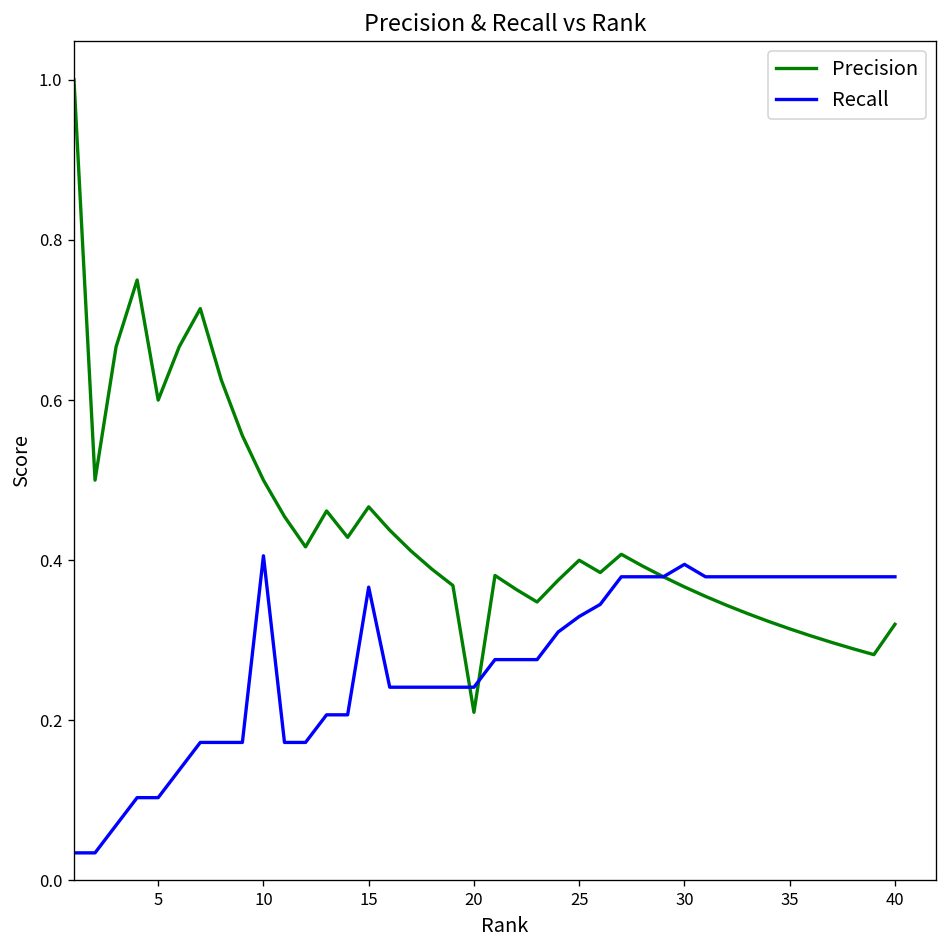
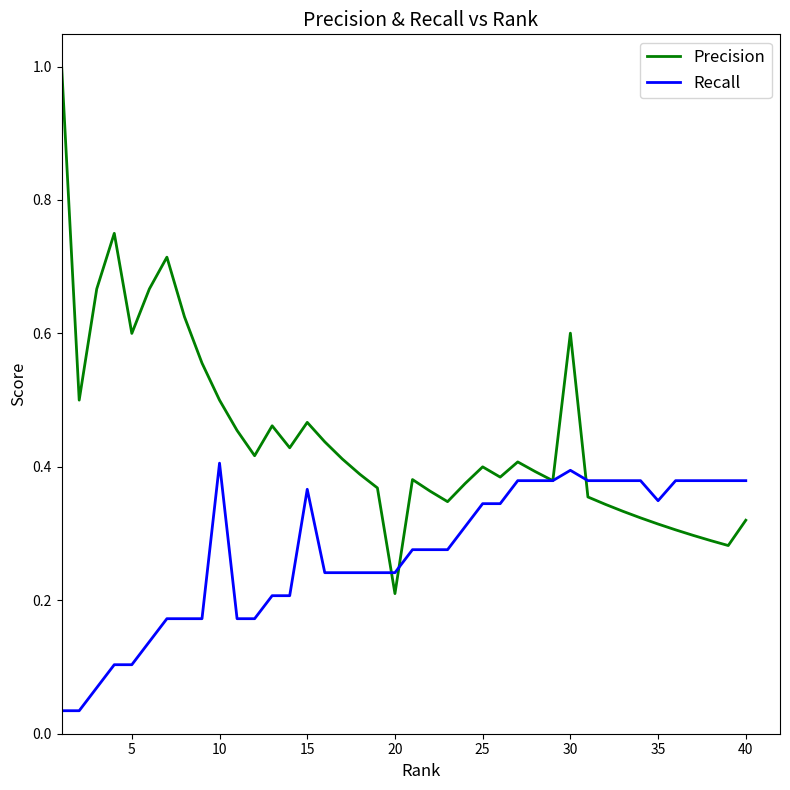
Recall, 25: 0.33 -> 0.34
Precision, 30: 0.37 -> 0.60
Recall, 35: 0.38 -> 0.35
